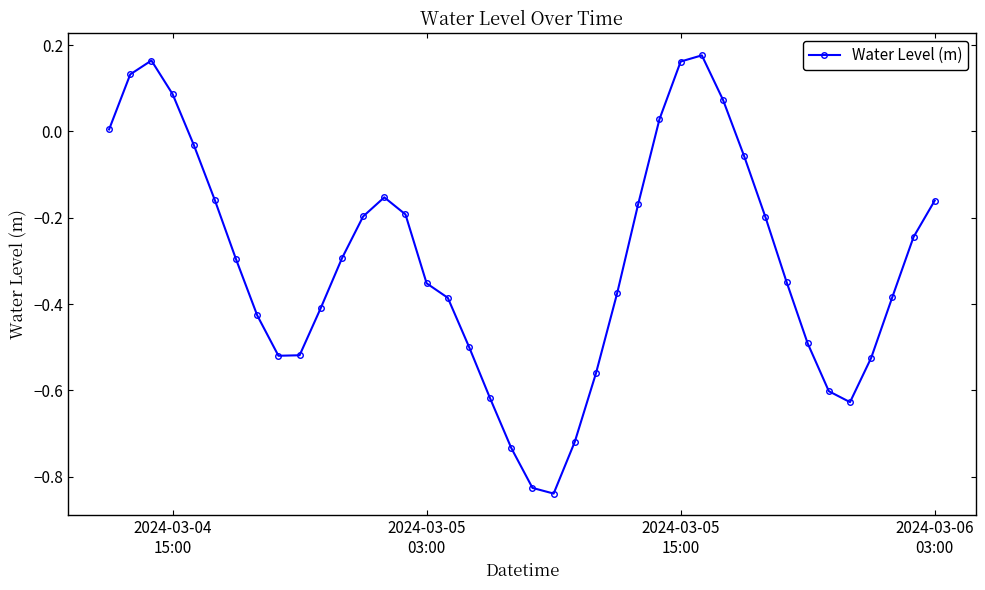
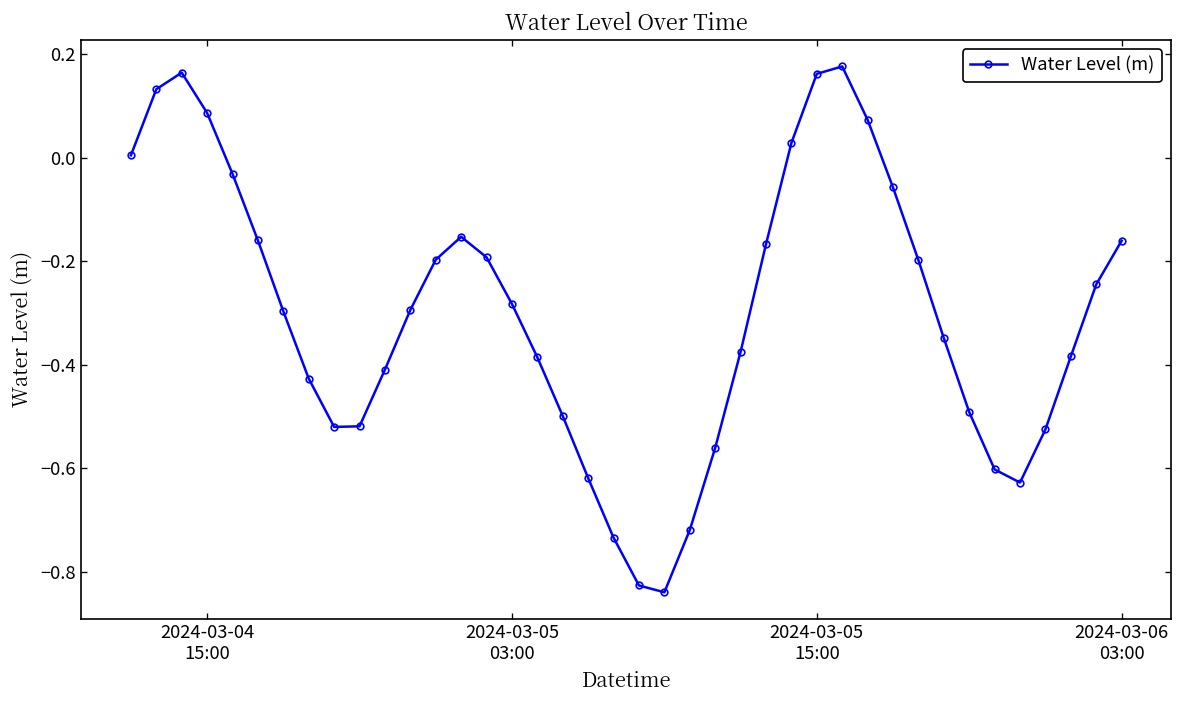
2024-03-05 03:00: -0.35 -> -0.28
